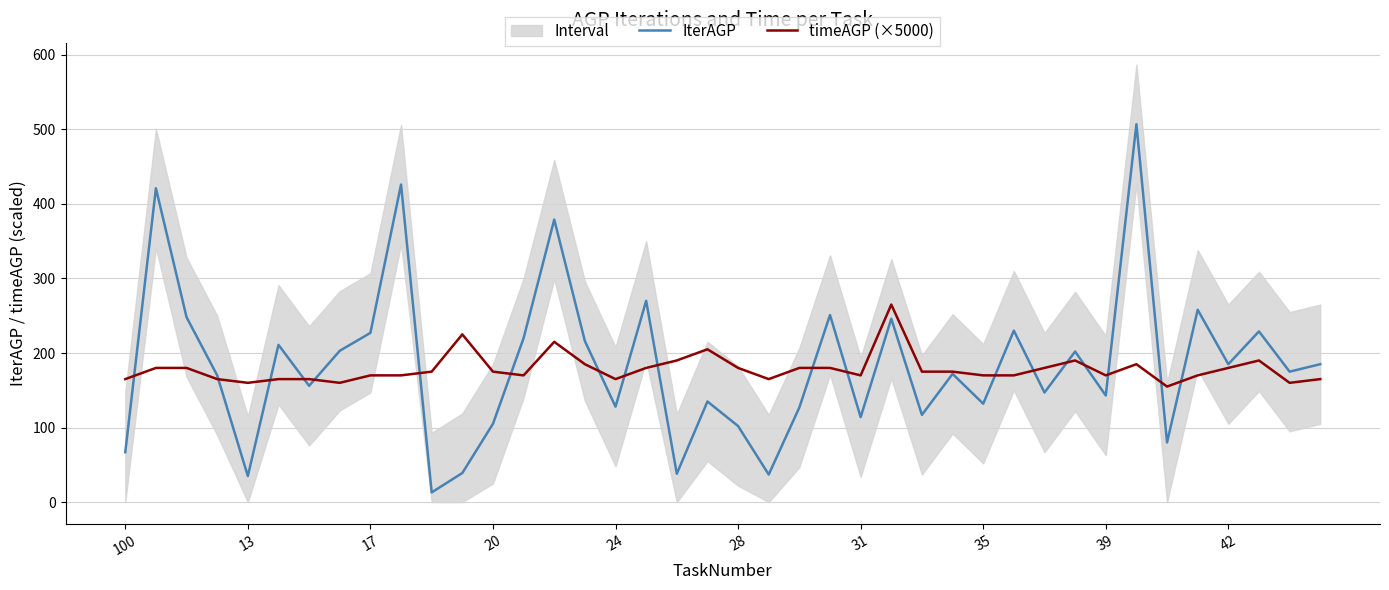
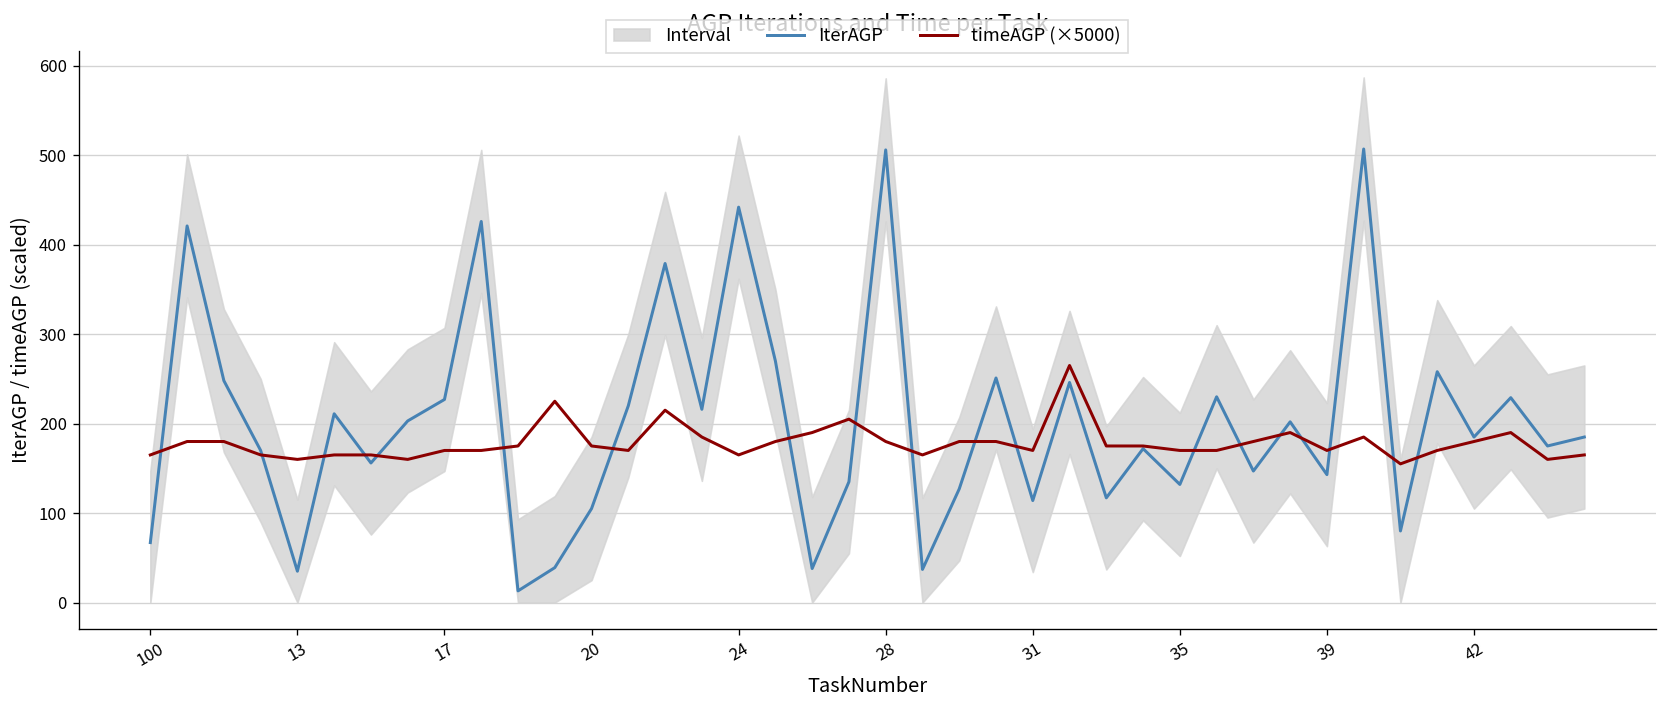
IterAGP, 24: 130 -> 440
IterAGP, 28: 100 -> 510
